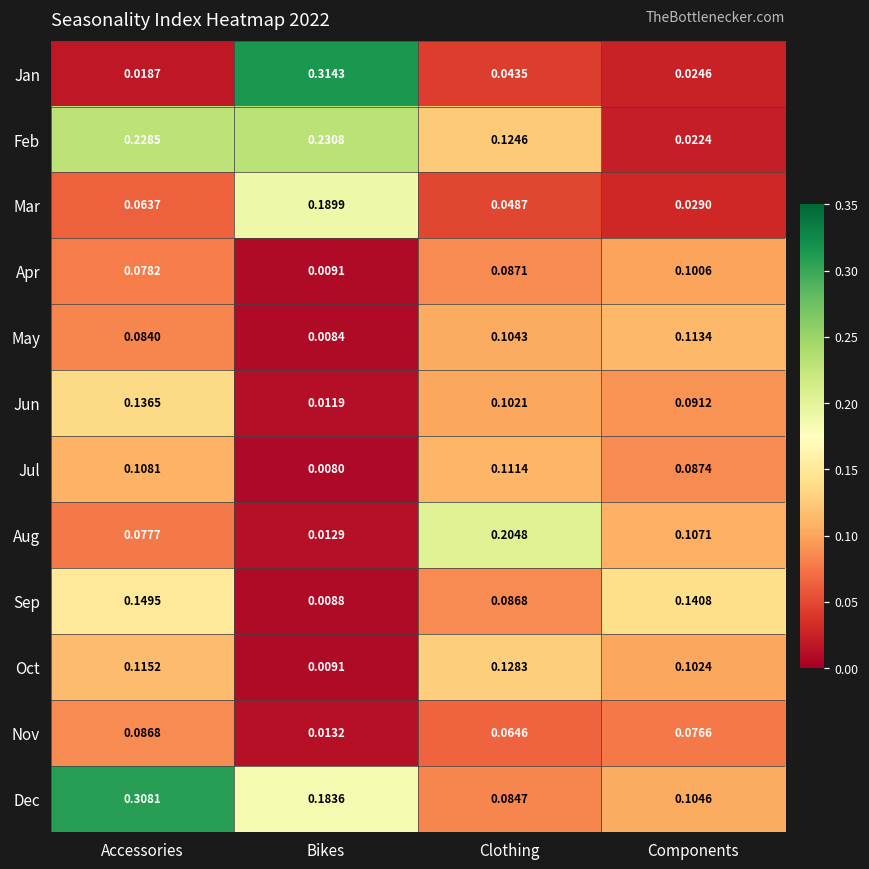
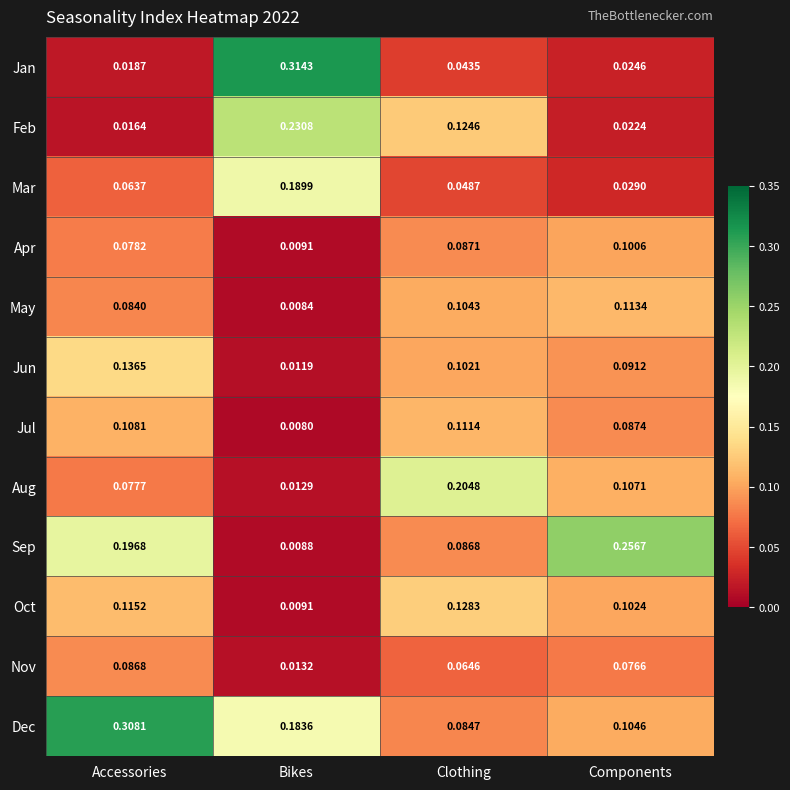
Feb, Accessories: 0.2285 -> 0.0164
Sep, Accessories: 0.1495 -> 0.1968
Sep, Components: 0.1408 -> 0.2567
